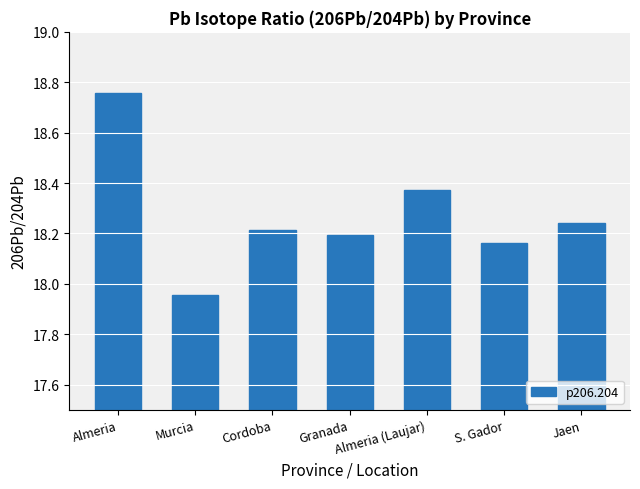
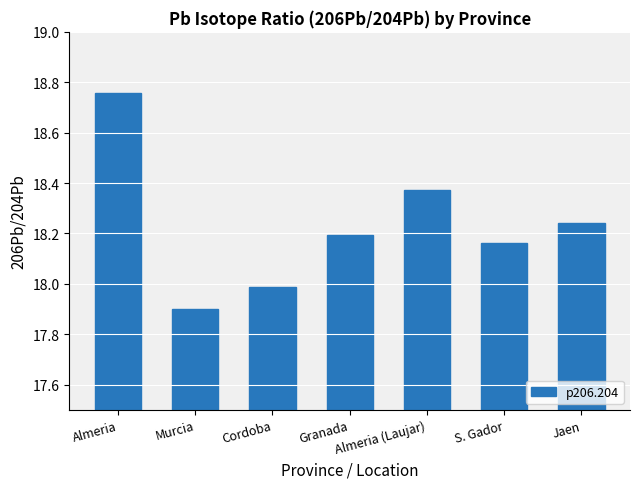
Murcia: 17.96 -> 17.90
Cordoba: 18.21 -> 17.99
